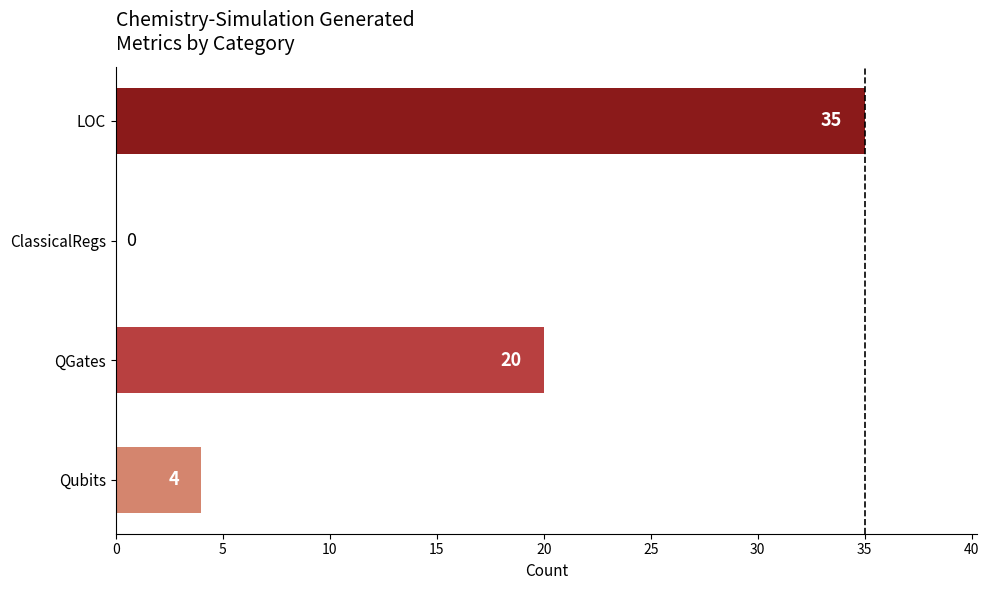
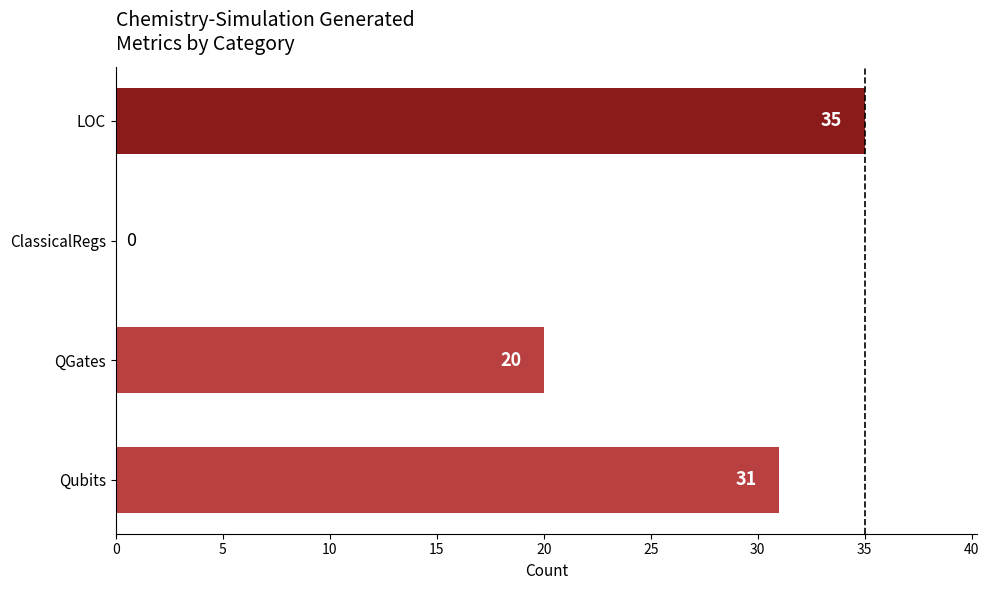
Qubits: 4 -> 31
